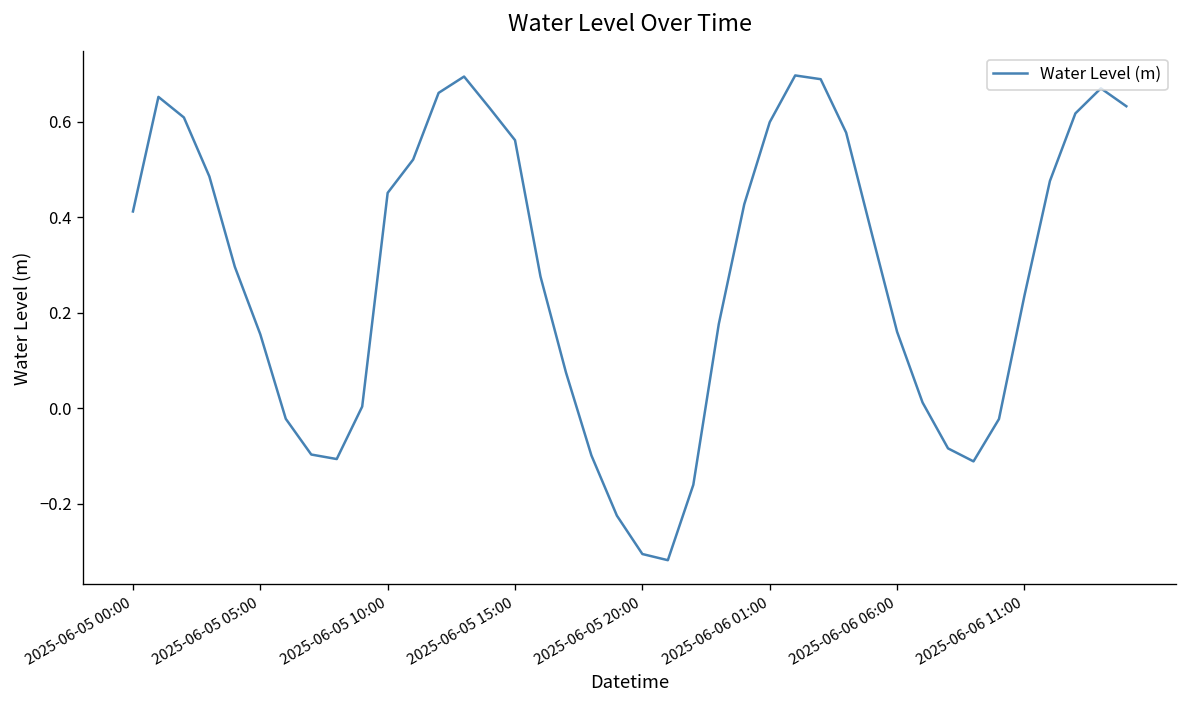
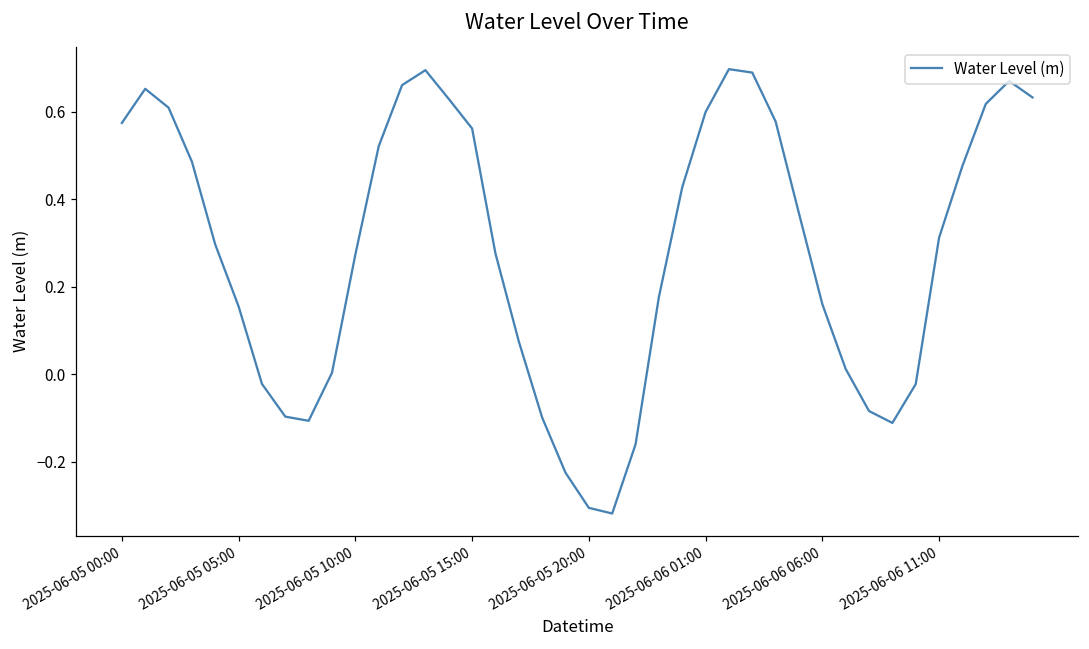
2025-06-05 00:00: 0.41 -> 0.57
2025-06-05 10:00: 0.45 -> 0.27
2025-06-06 11:00: 0.24 -> 0.31
